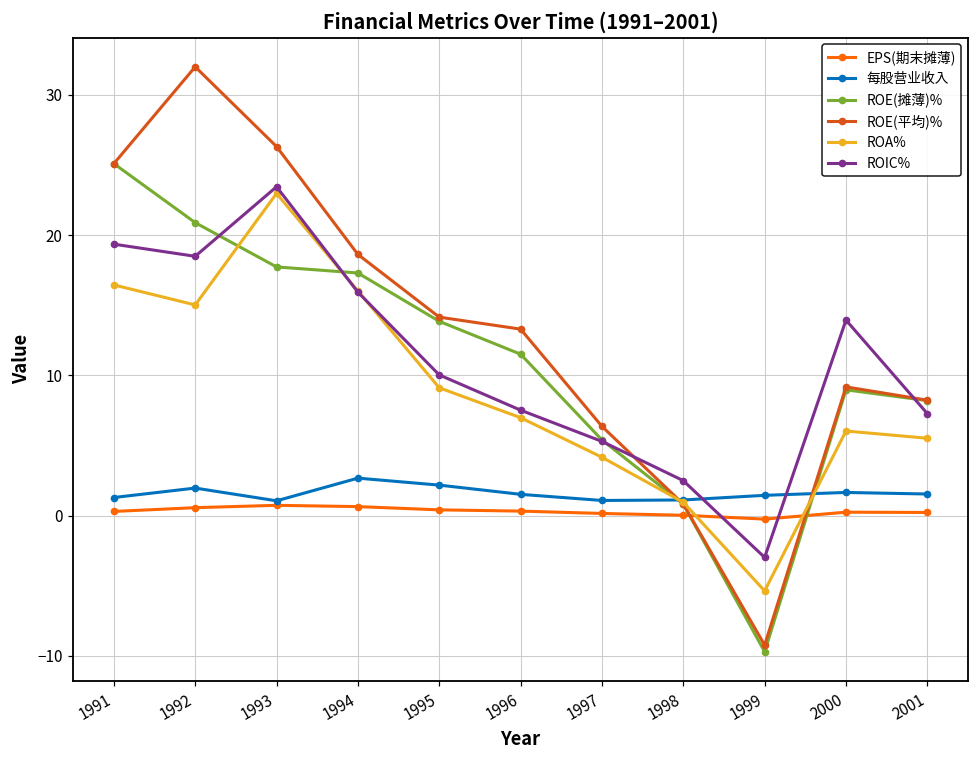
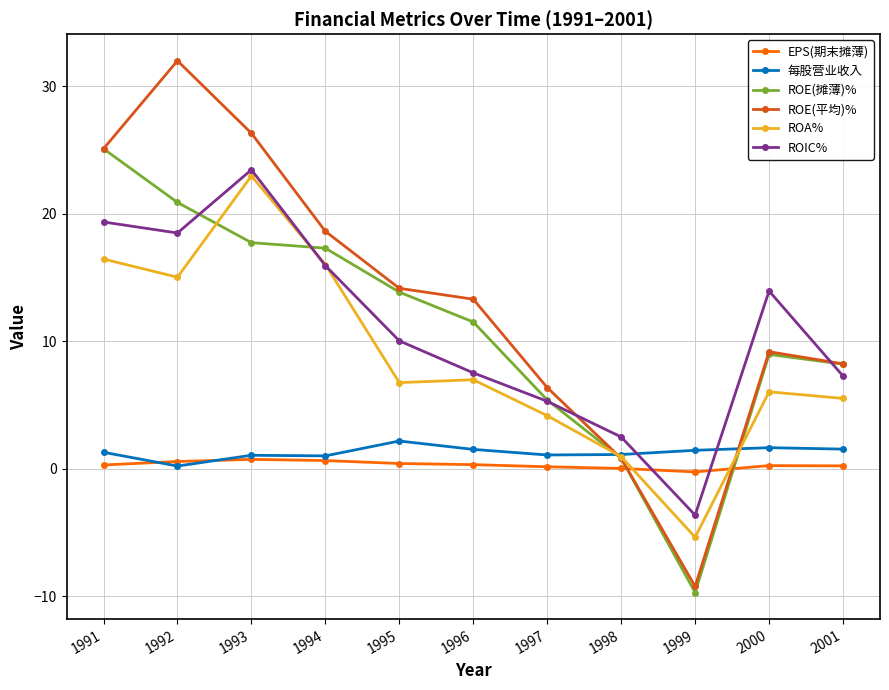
每股营业收入, 1992: 2.0 -> 0.2
每股营业收入, 1994: 2.7 -> 1.0
ROA%, 1995: 9.1 -> 6.8
ROIC%, 1999: -3.0 -> -3.6
